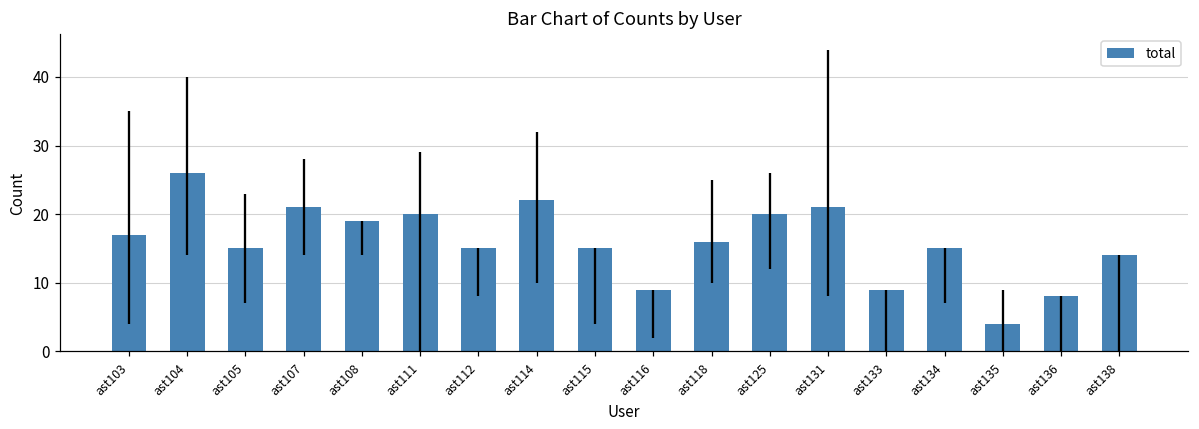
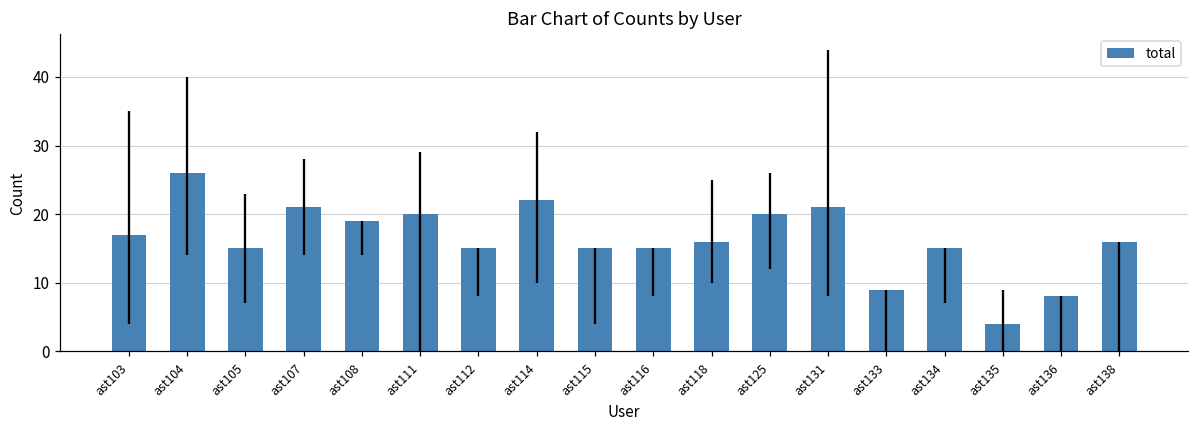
ast116: 9 -> 15
ast138: 14 -> 16
